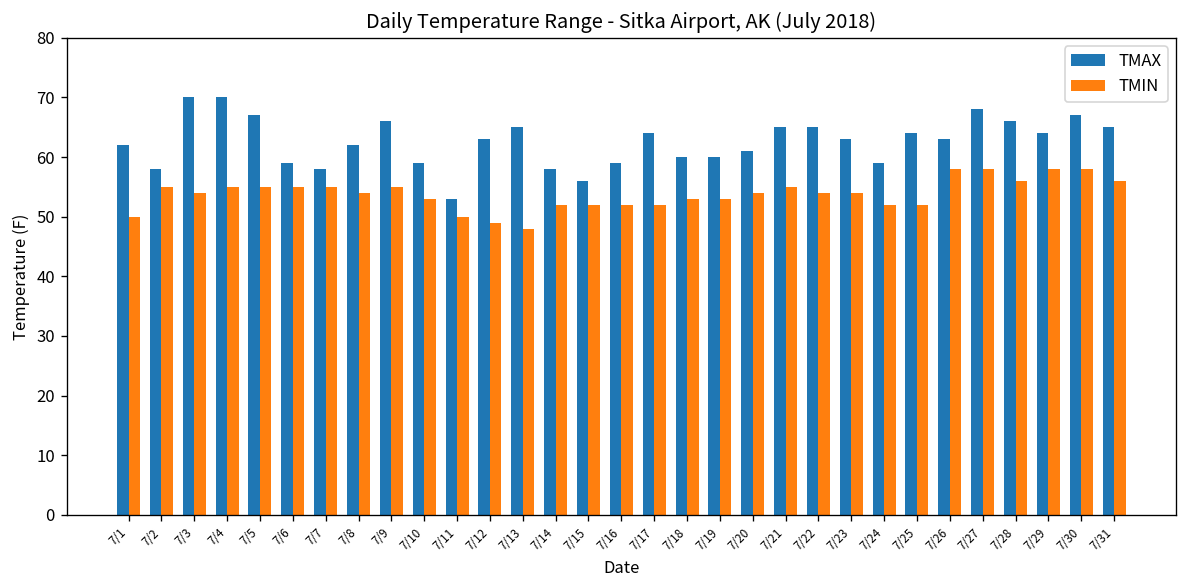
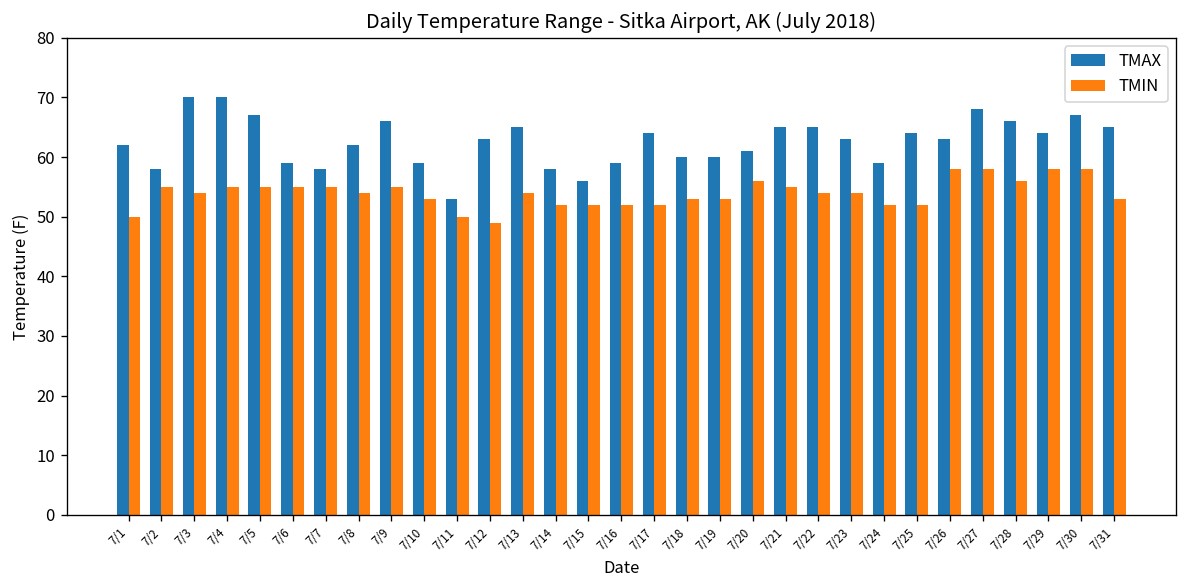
TMIN, 7/13: 48 -> 54
TMIN, 7/20: 54 -> 56
TMIN, 7/31: 56 -> 53
